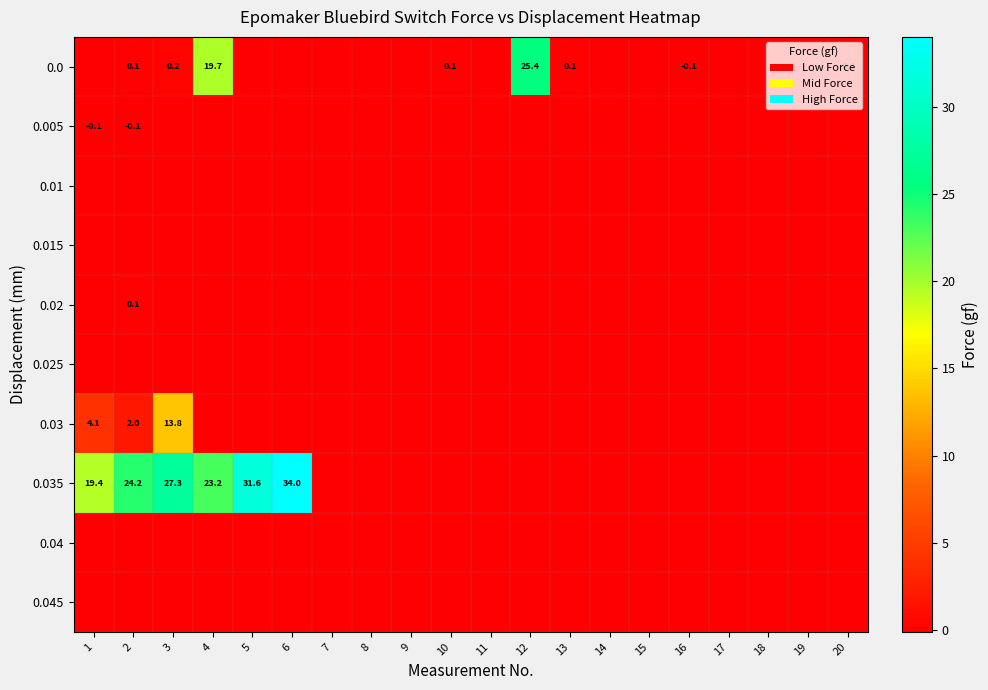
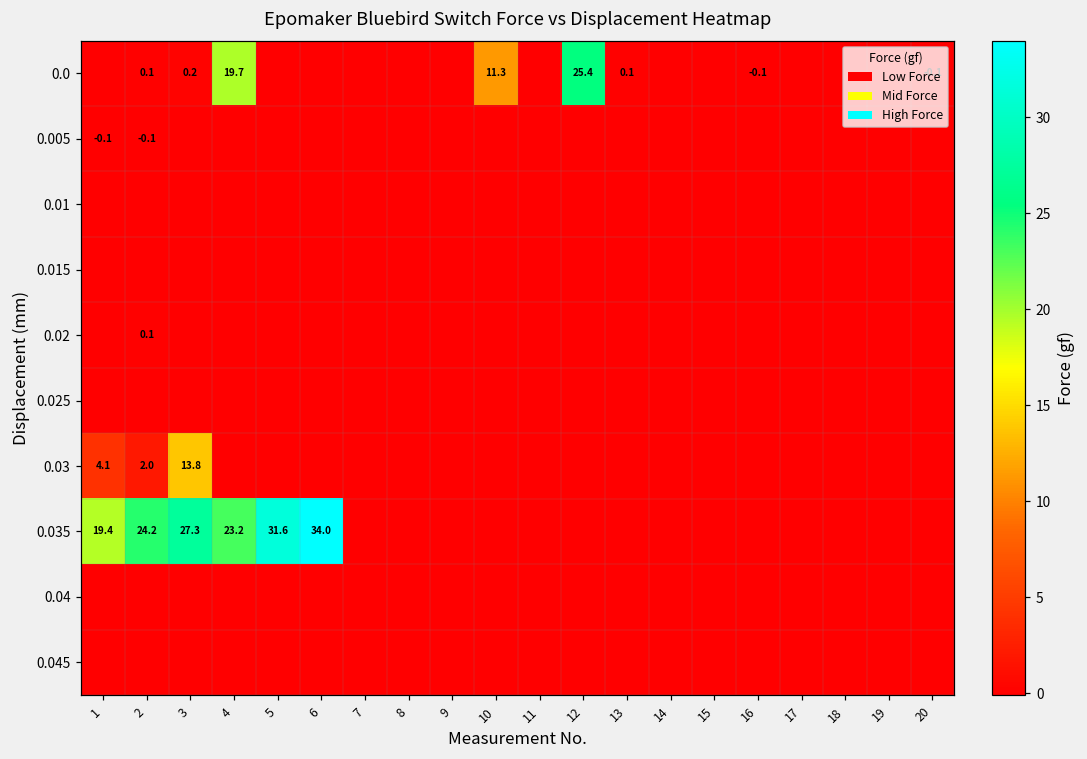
0.0, 10: 0.1 -> 11.3
